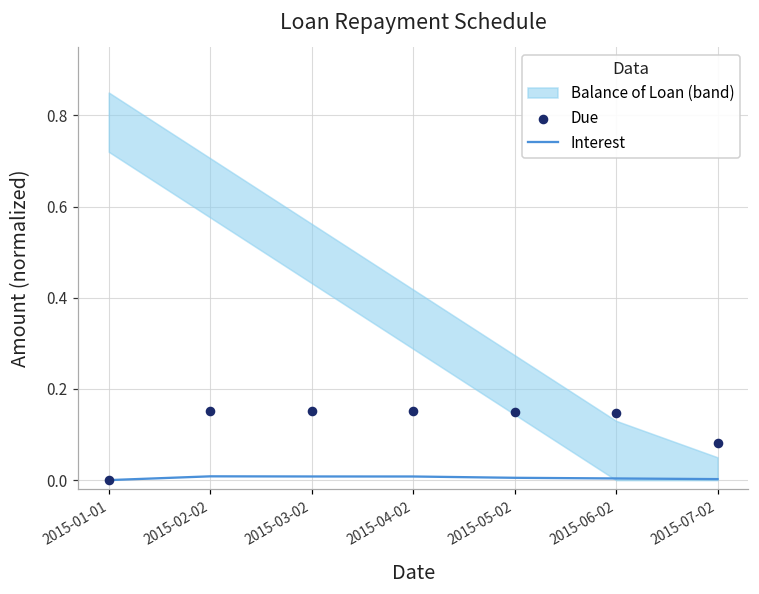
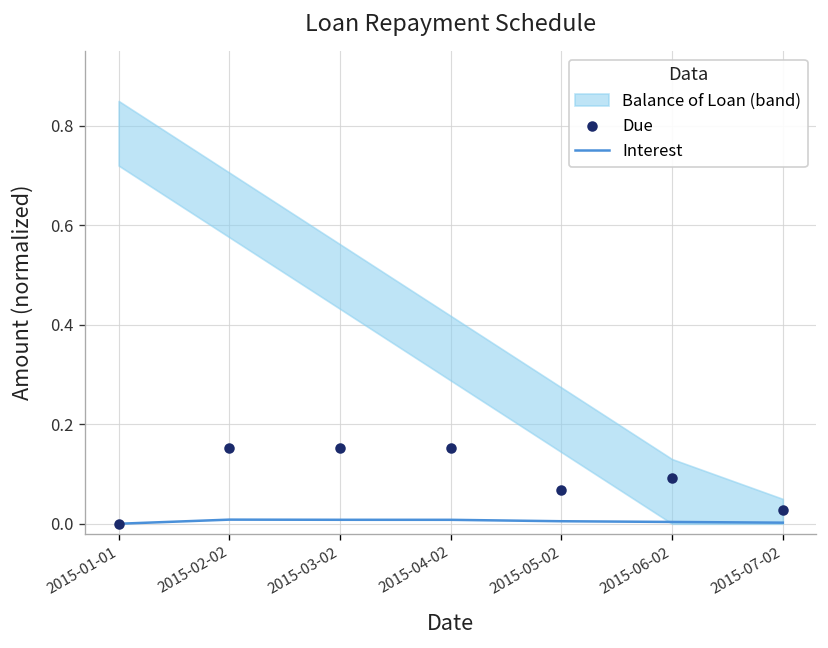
Due, 2015-05-02: 0.15 -> 0.07
Due, 2015-06-02: 0.15 -> 0.09
Due, 2015-07-02: 0.08 -> 0.03
